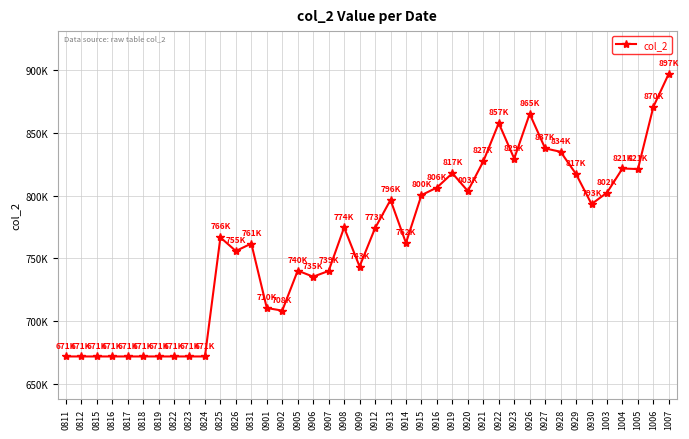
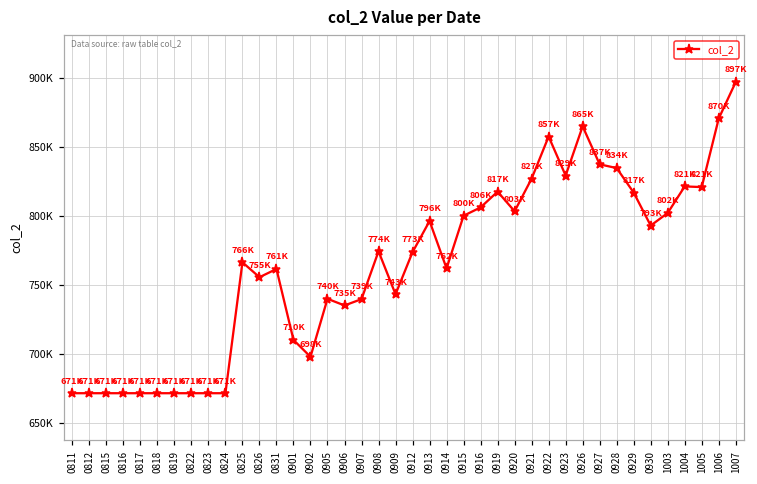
0902: 708K -> 698K
